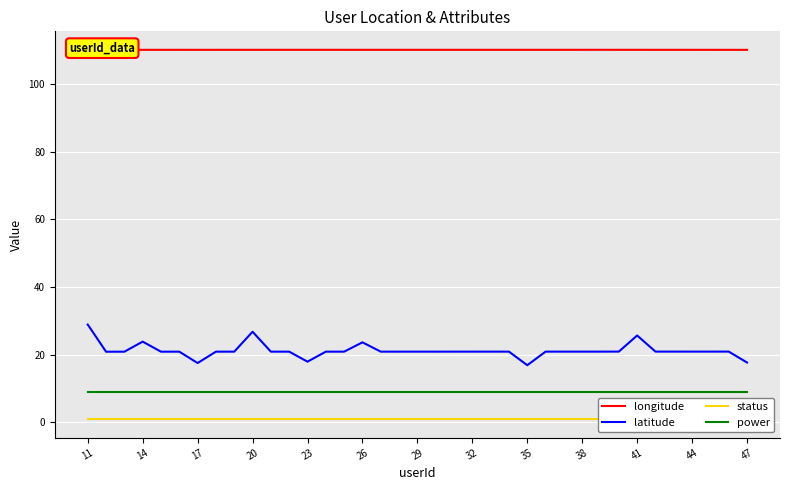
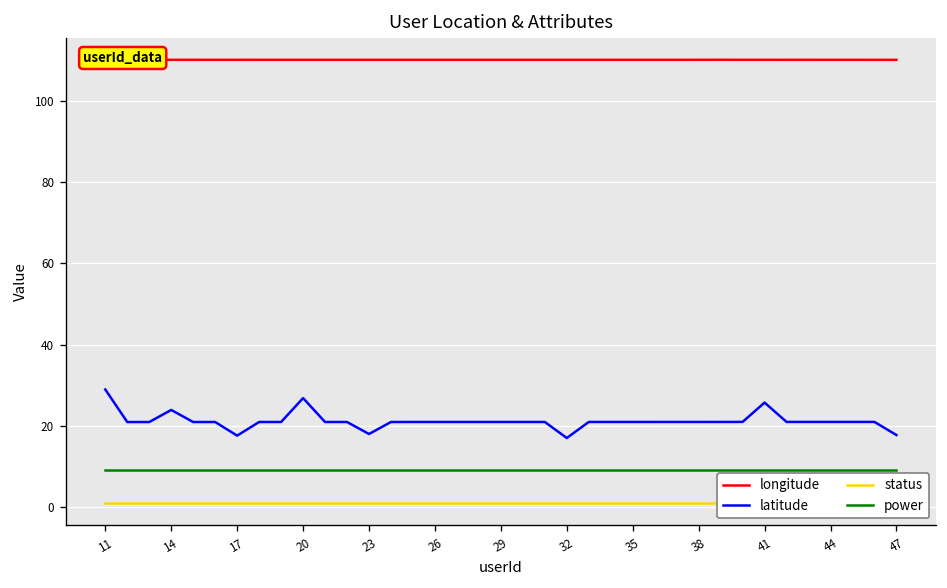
latitude, 26: 24 -> 21
latitude, 32: 21 -> 17
latitude, 35: 17 -> 21
